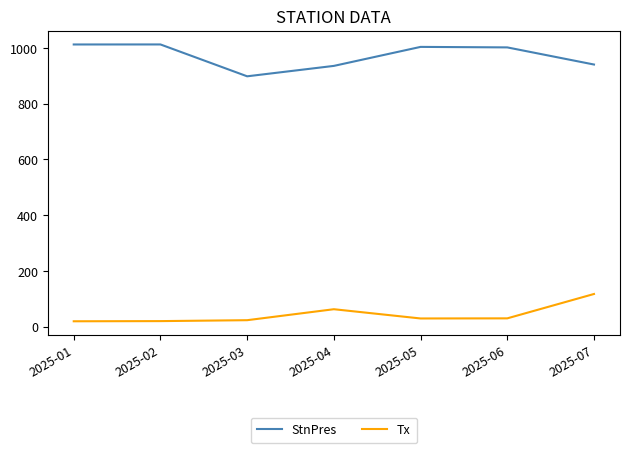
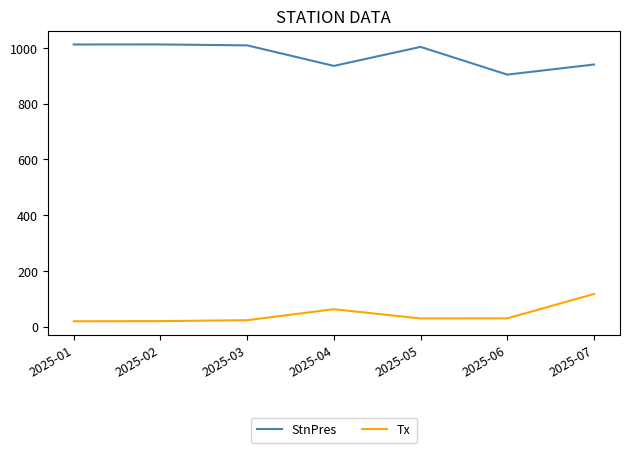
StnPres, 2025-03: 900 -> 1010
StnPres, 2025-06: 1000 -> 900
